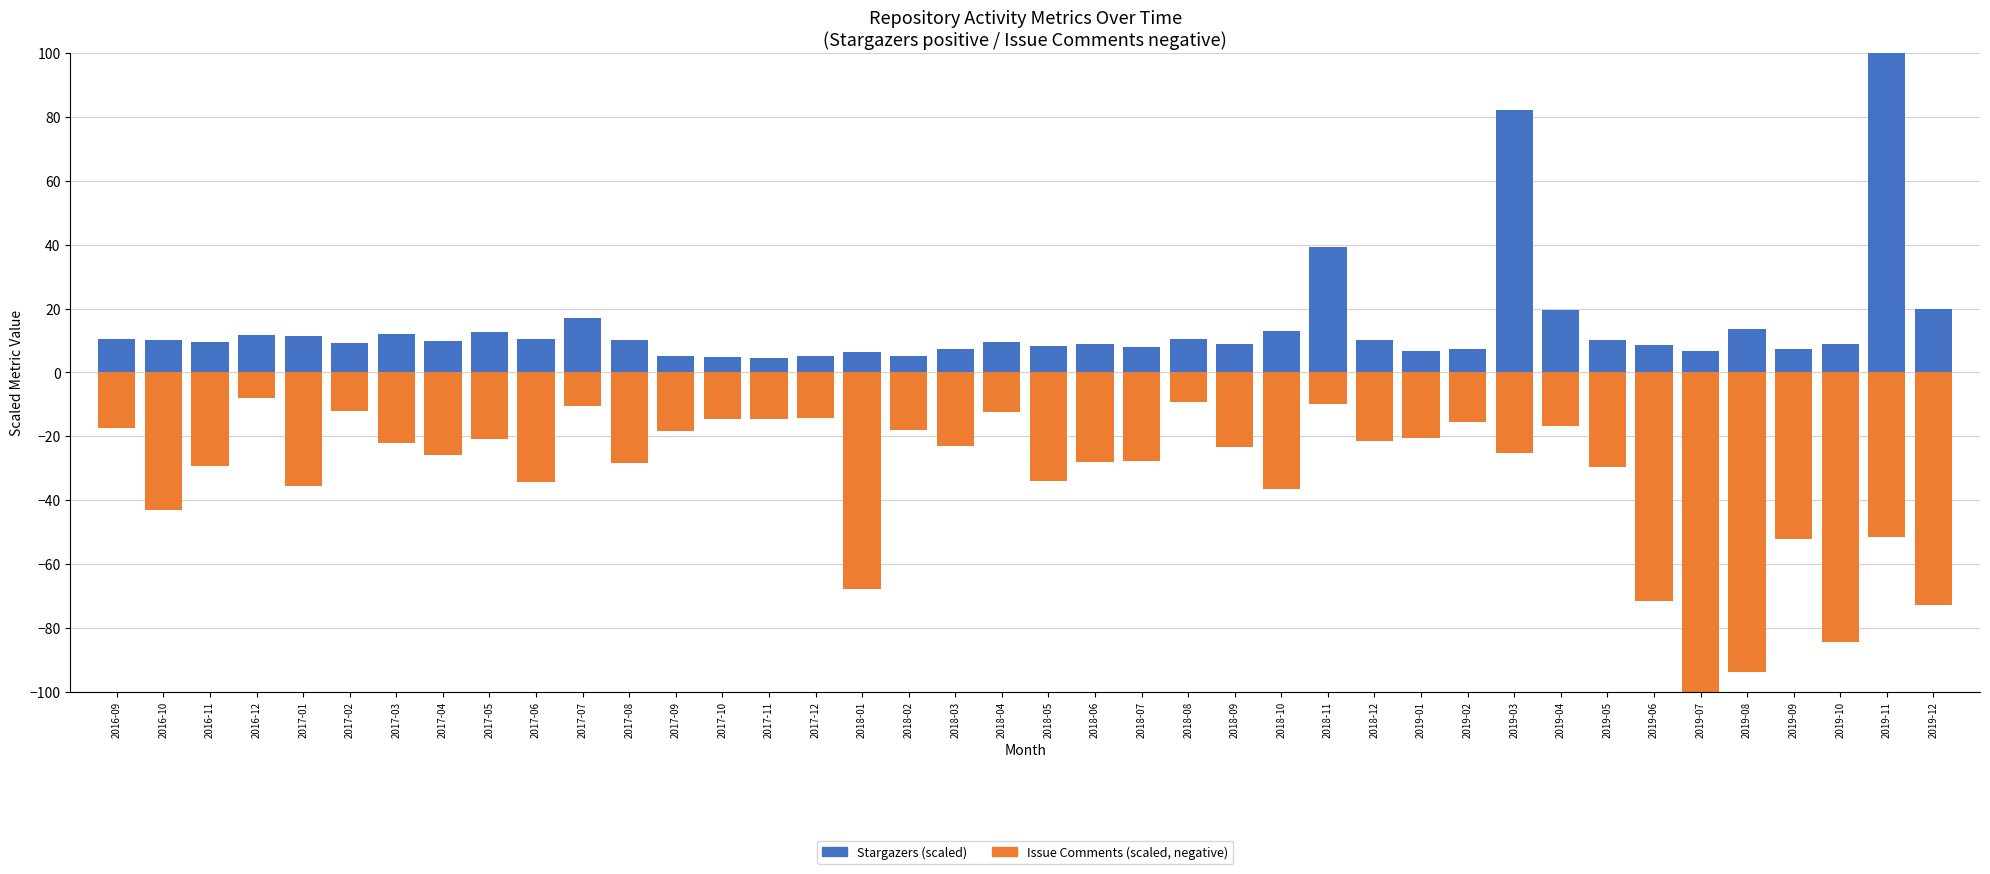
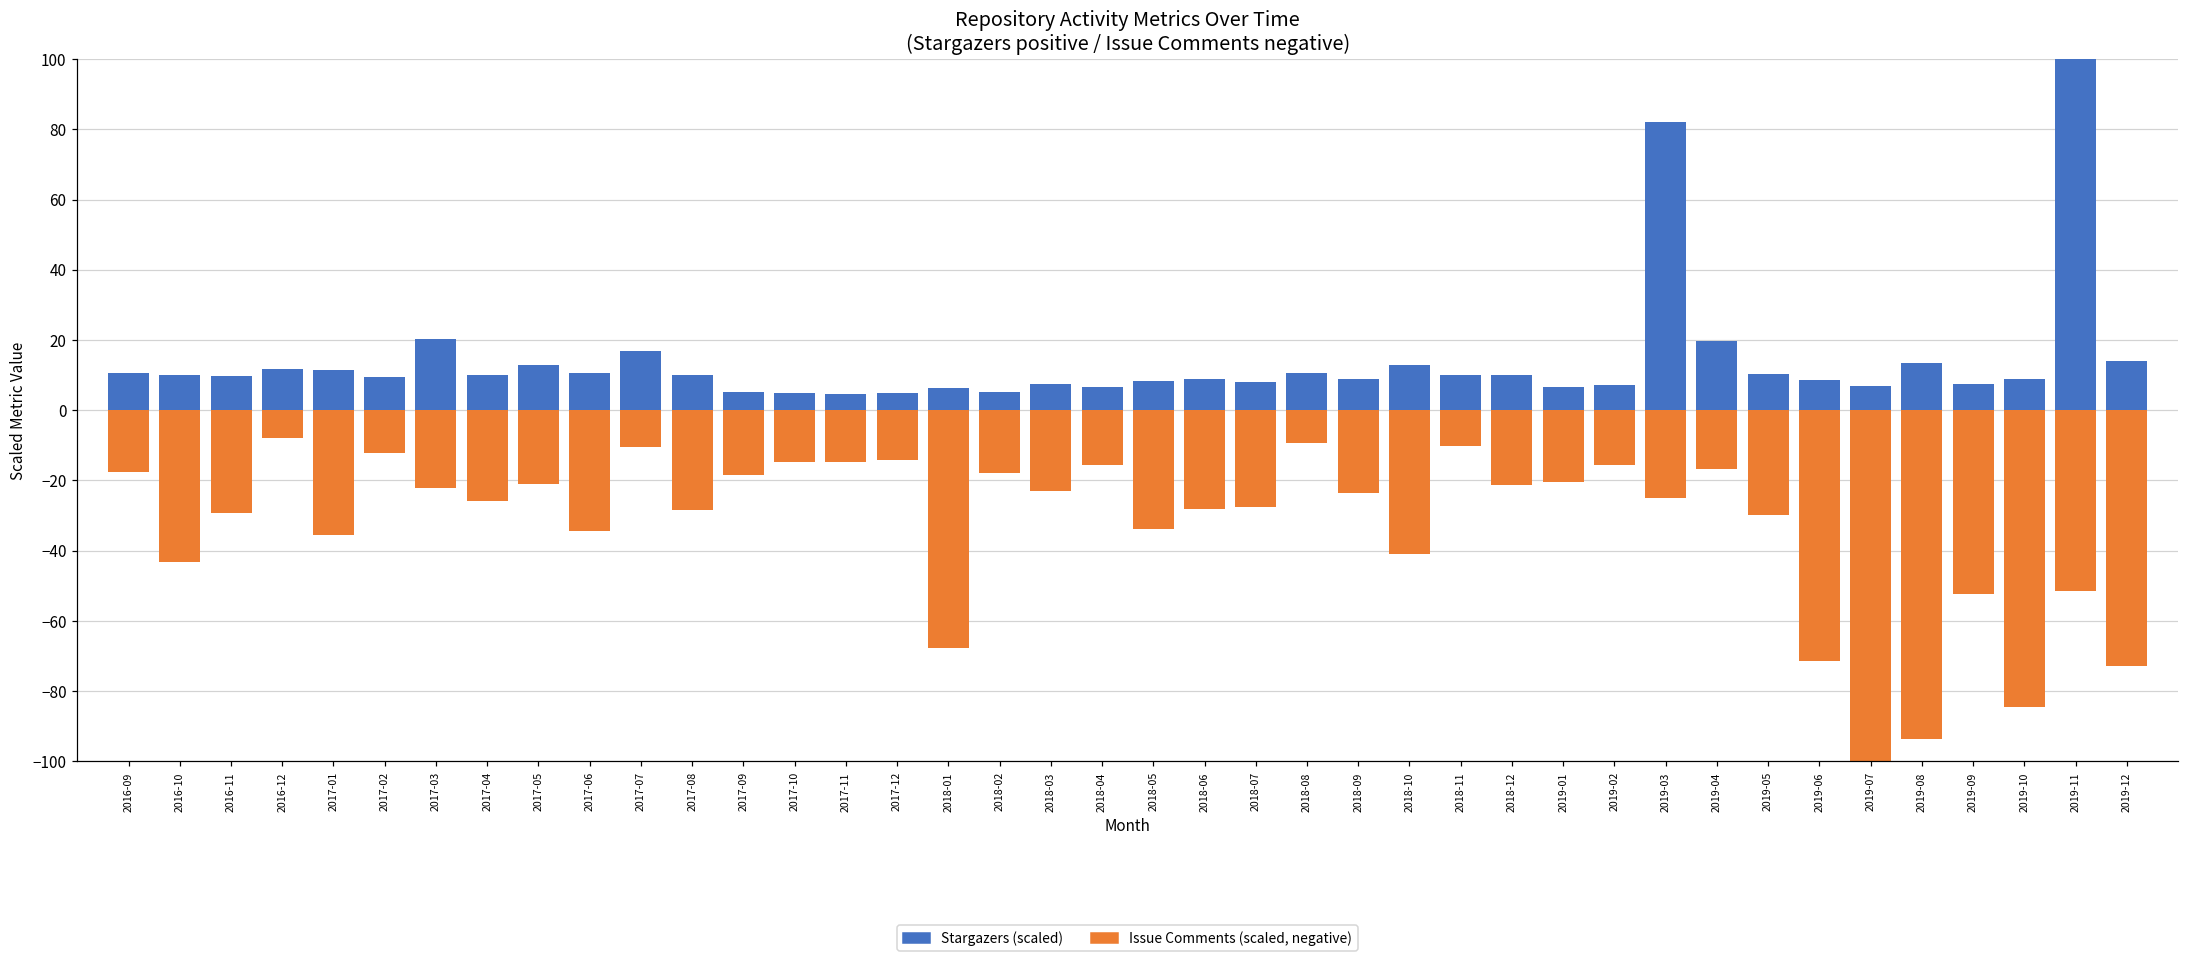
Stargazers (scaled), 2017-03: 12 -> 20
Stargazers (scaled), 2018-04: 10 -> 7
Issue Comments (scaled, negative), 2018-04: -13 -> -15
Issue Comments (scaled, negative), 2018-10: -36 -> -41
Stargazers (scaled), 2018-11: 39 -> 10
Stargazers (scaled), 2019-12: 20 -> 14
